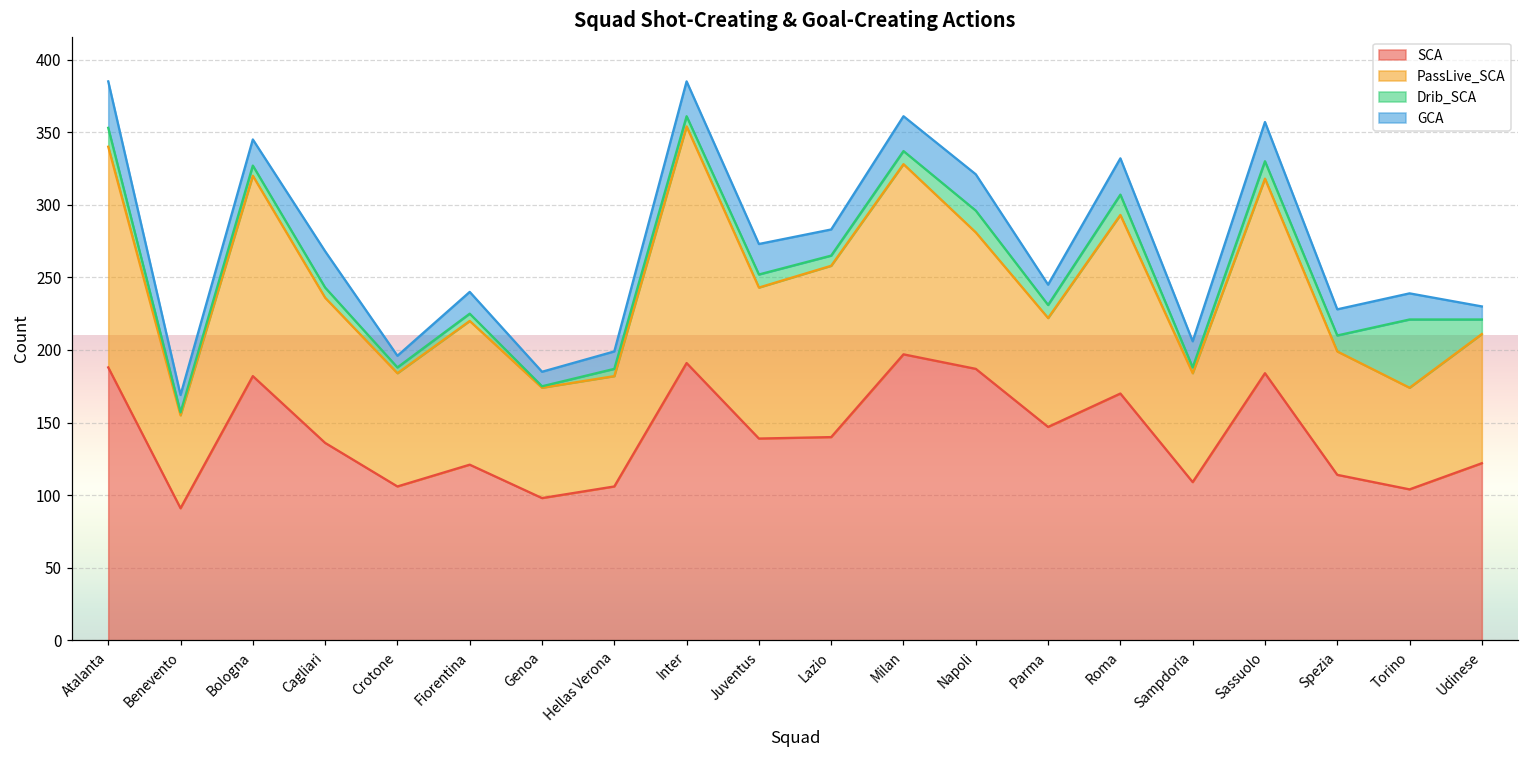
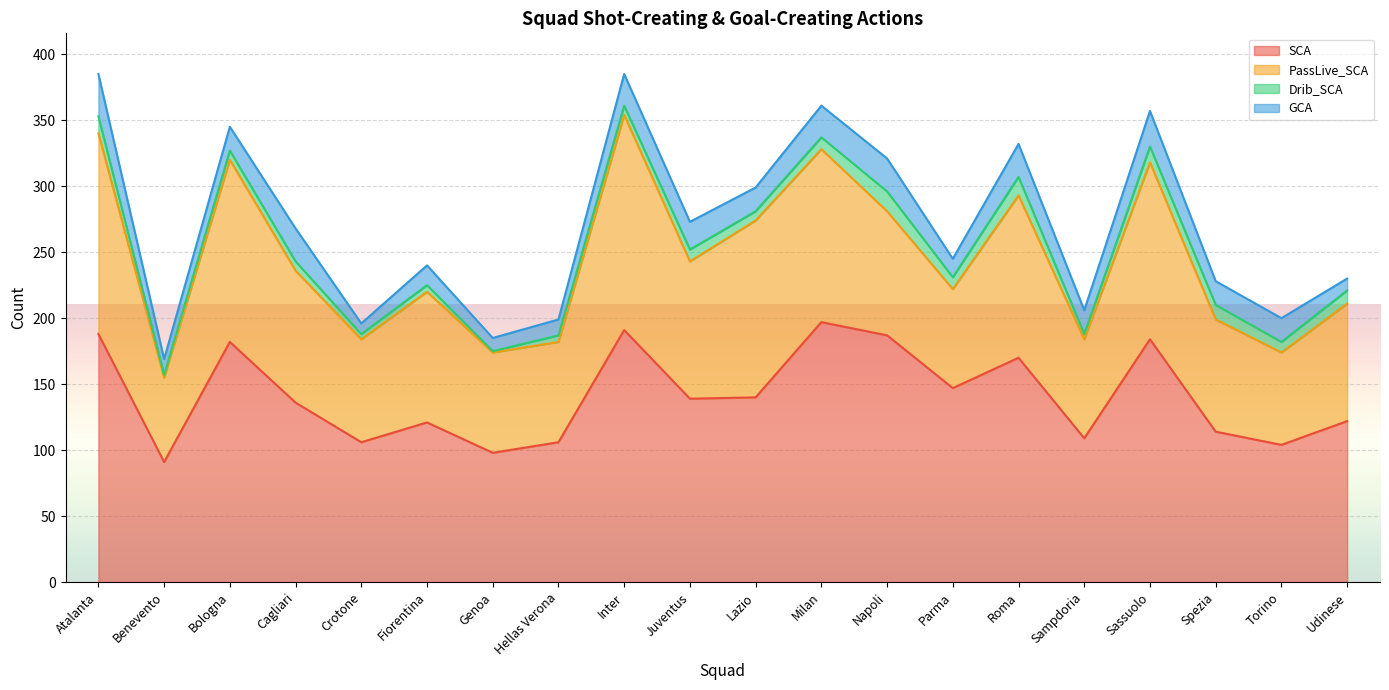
PassLive_SCA, Lazio: 118 -> 134
Drib_SCA, Torino: 47 -> 8
